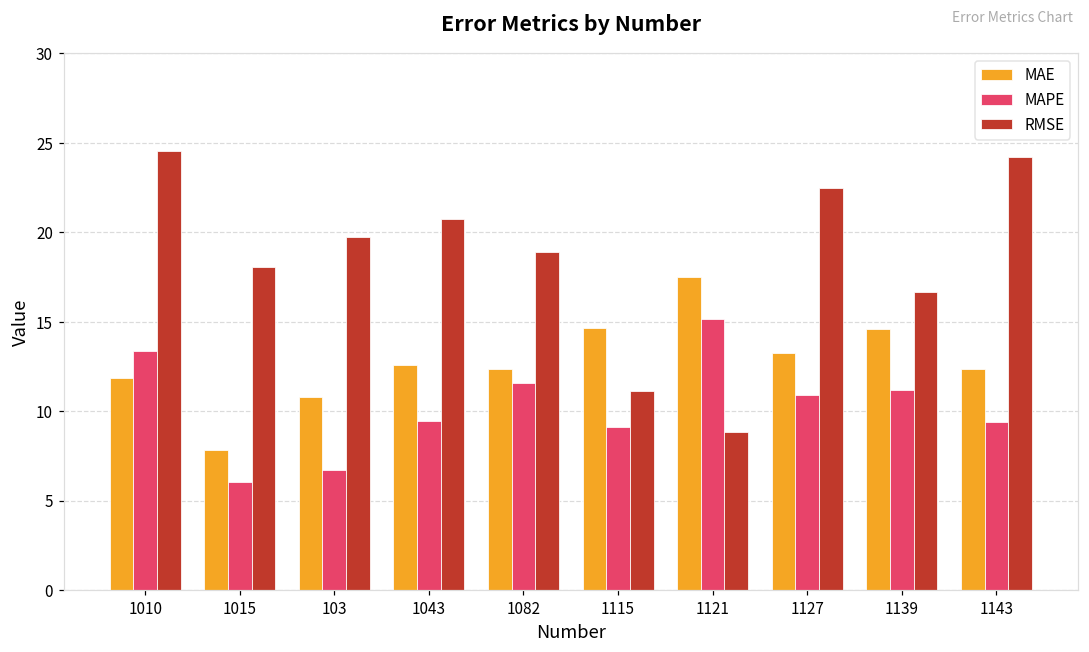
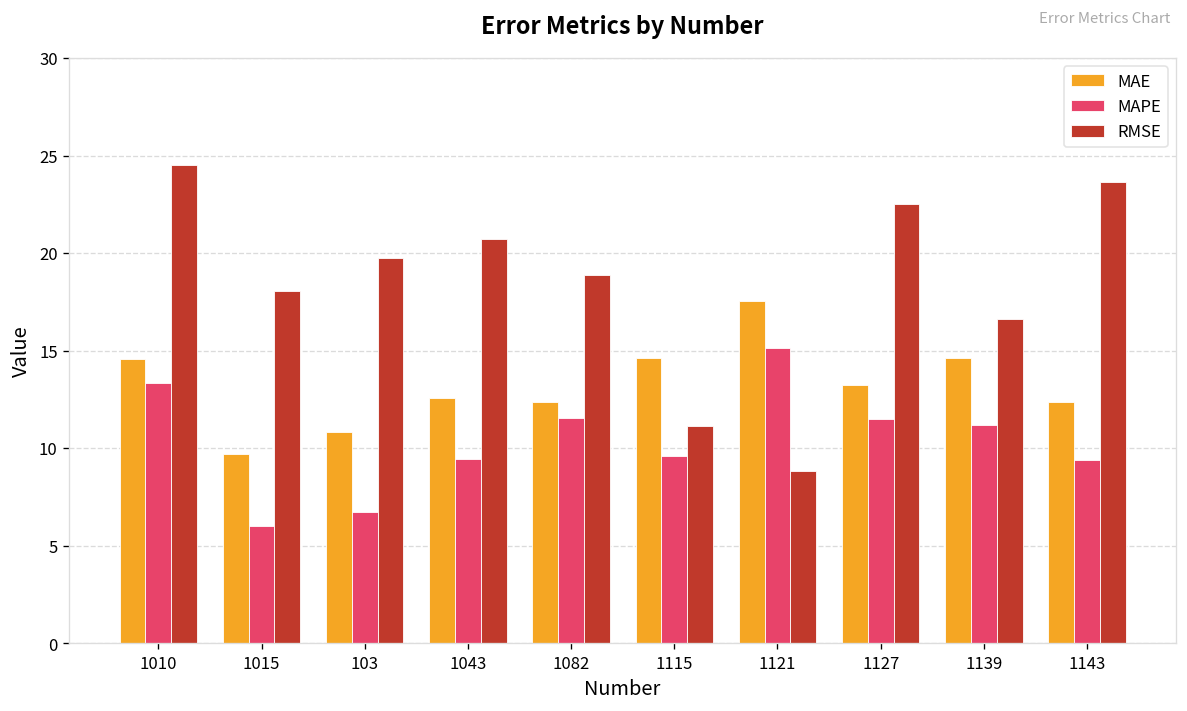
MAE, 1010: 11.9 -> 14.6
MAE, 1015: 7.8 -> 9.7
MAPE, 1115: 9.1 -> 9.6
MAPE, 1127: 10.9 -> 11.5
RMSE, 1143: 24.2 -> 23.6
